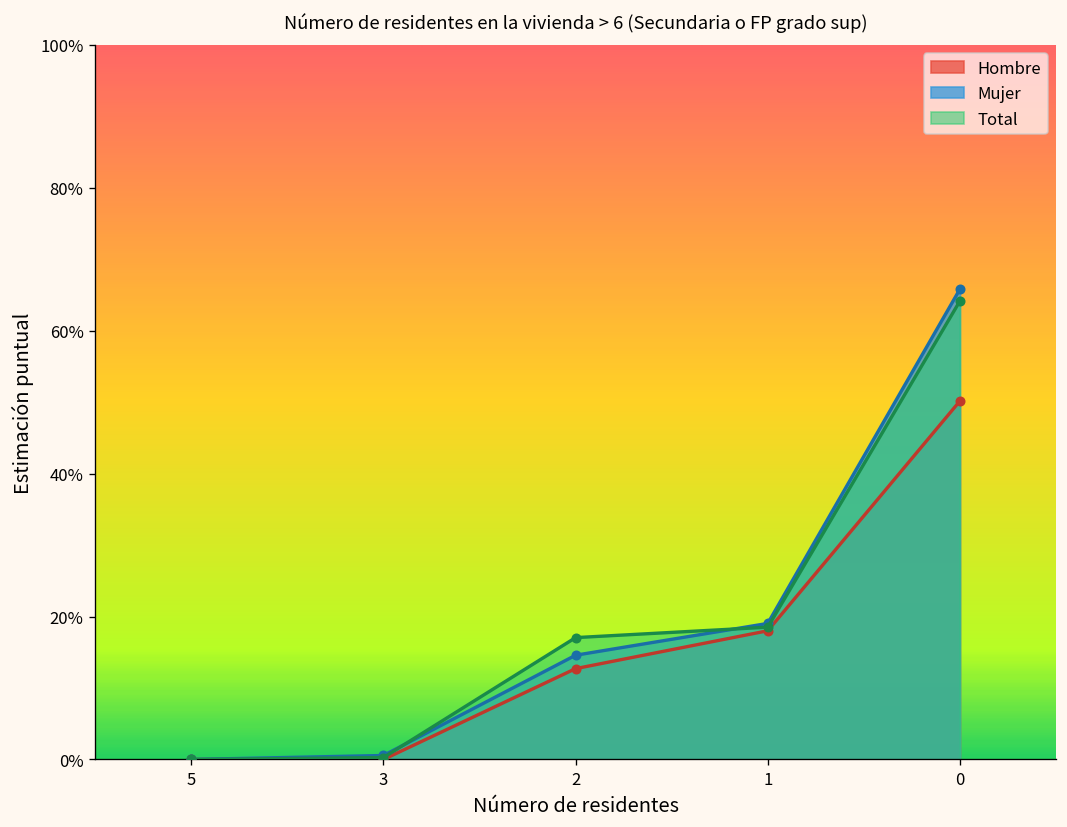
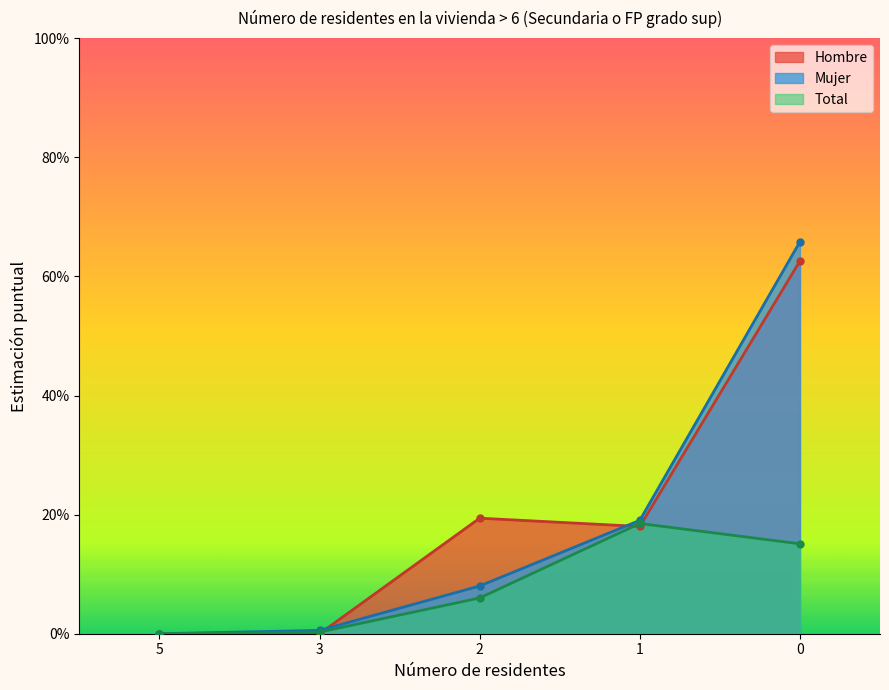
Hombre, 2: 13% -> 19%
Mujer, 2: 15% -> 8%
Total, 2: 17% -> 6%
Hombre, 0: 50% -> 63%
Total, 0: 64% -> 15%
